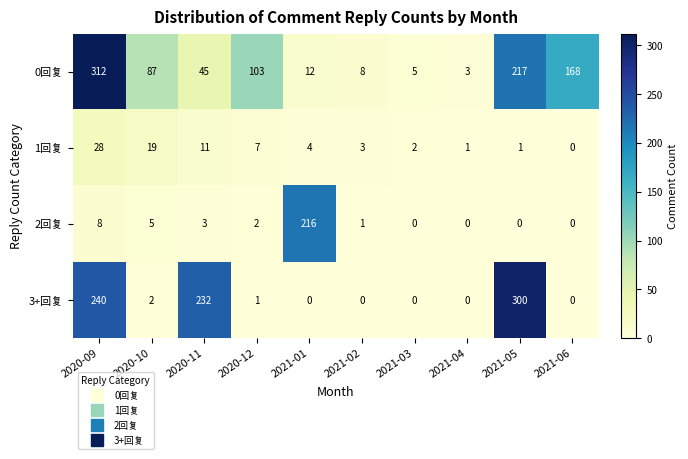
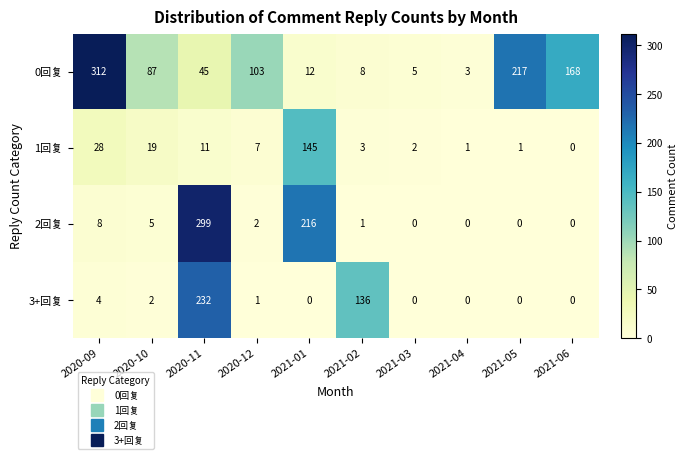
1回复, 2021-01: 4 -> 145
2回复, 2020-11: 3 -> 299
3+回复, 2020-09: 240 -> 4
3+回复, 2021-02: 0 -> 136
3+回复, 2021-05: 300 -> 0
